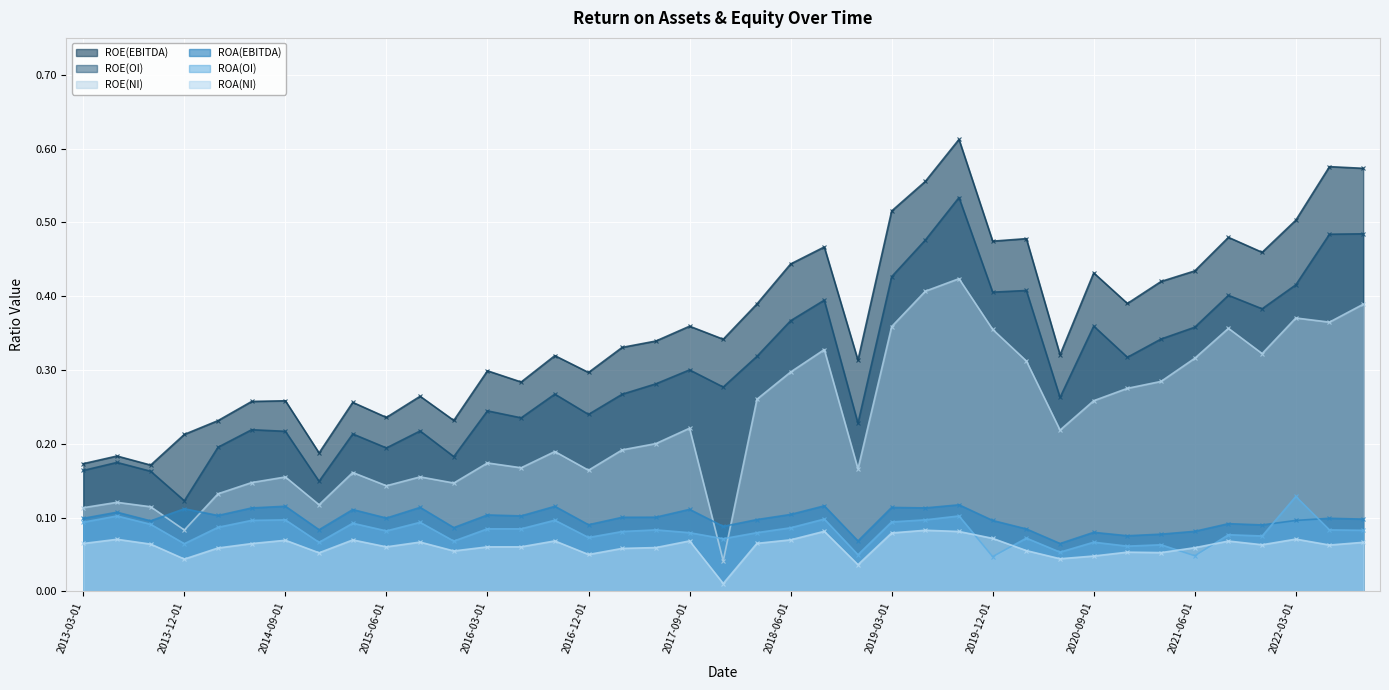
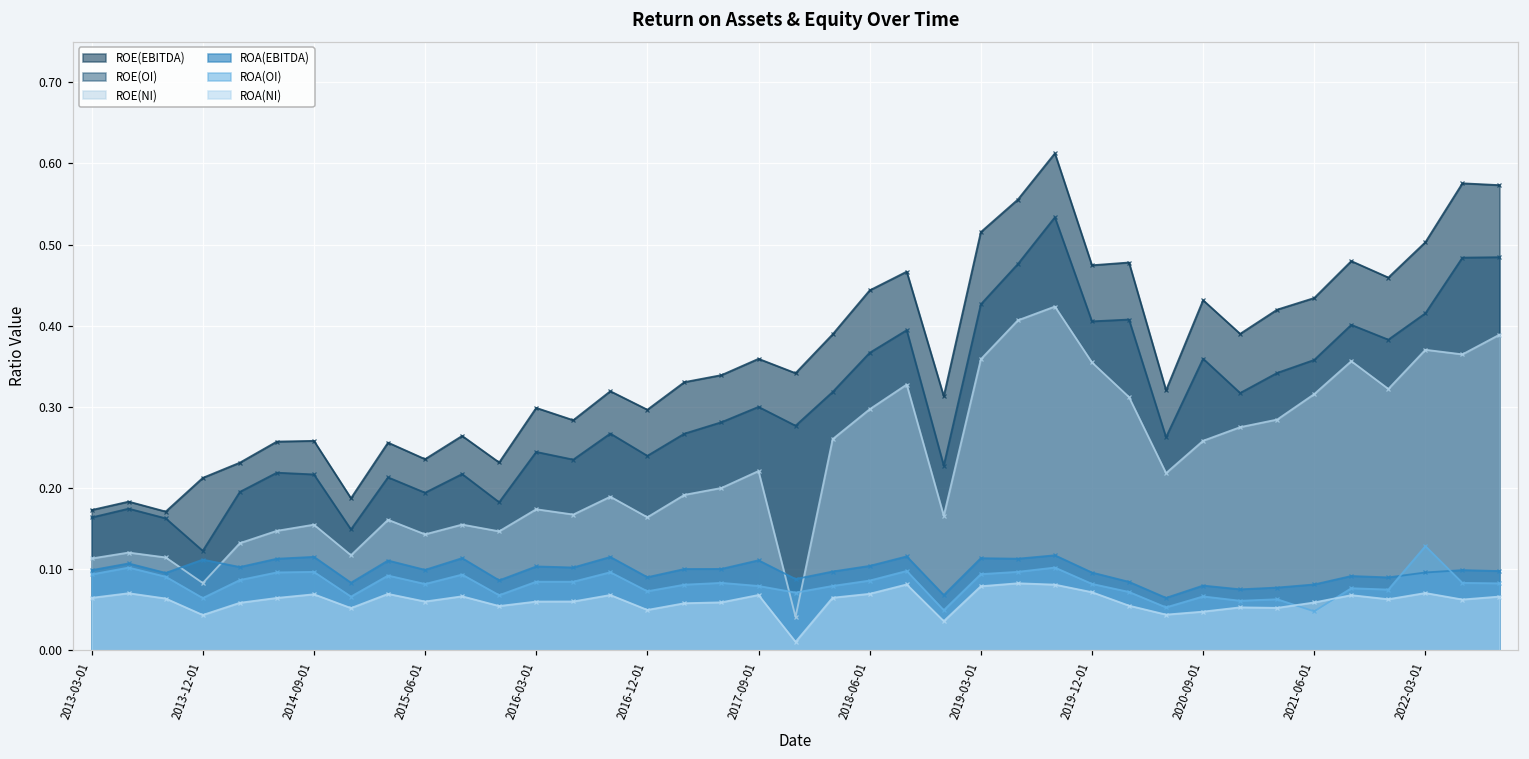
ROA(OI), 2019-12-01: 0.05 -> 0.08
